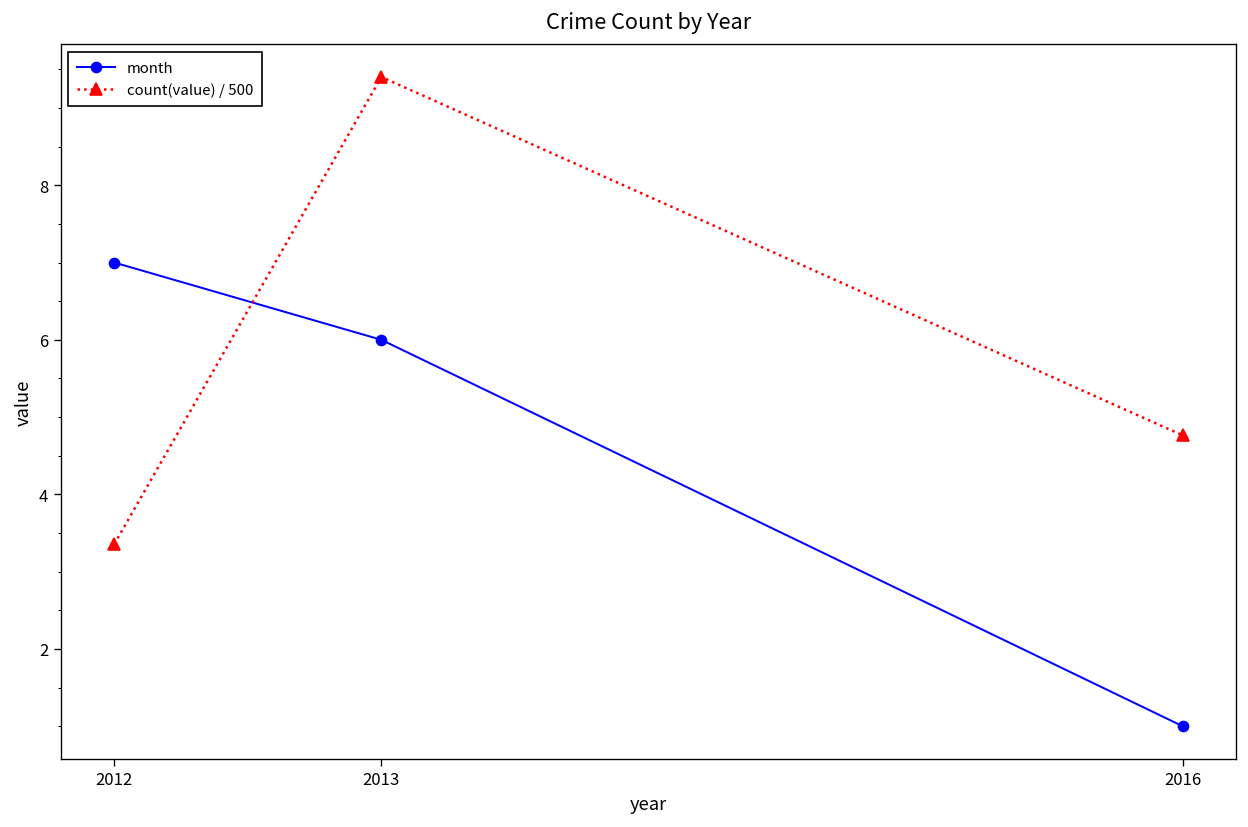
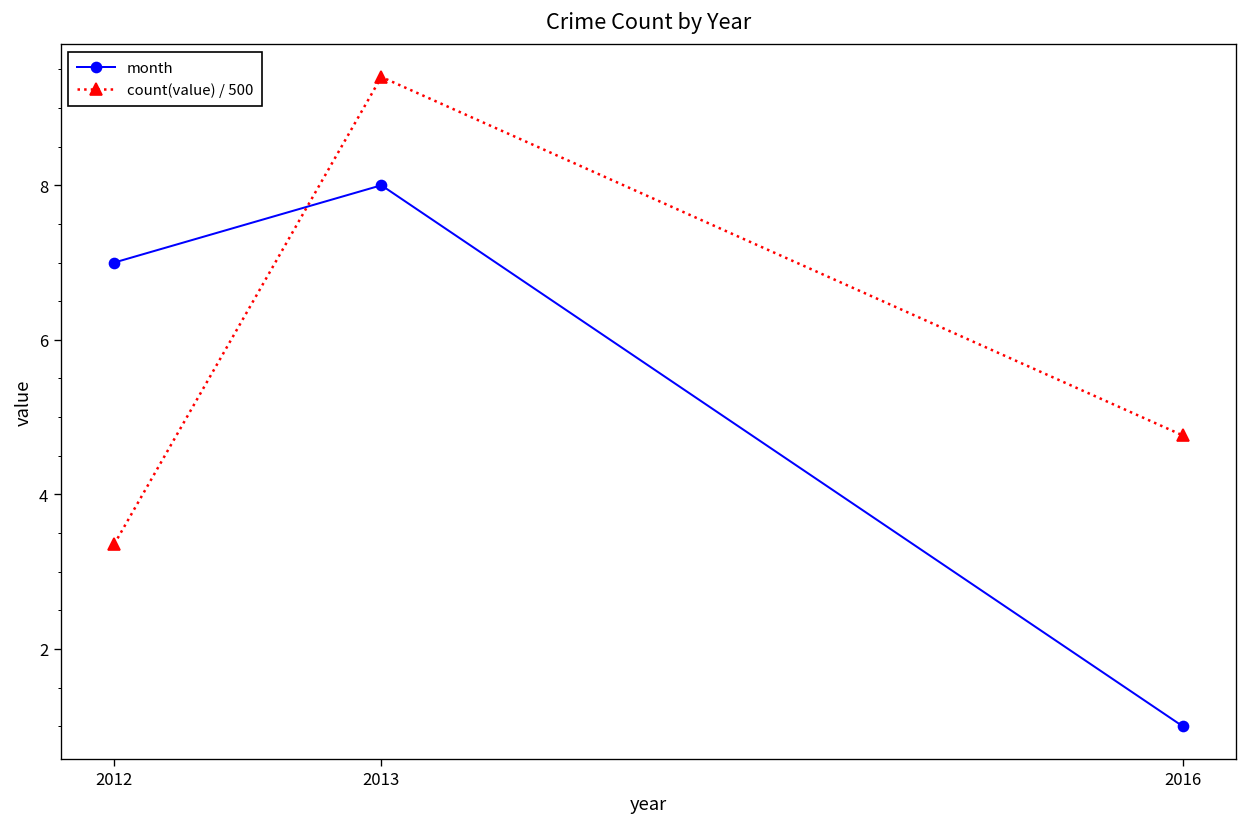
month, 2013: 6 -> 8
